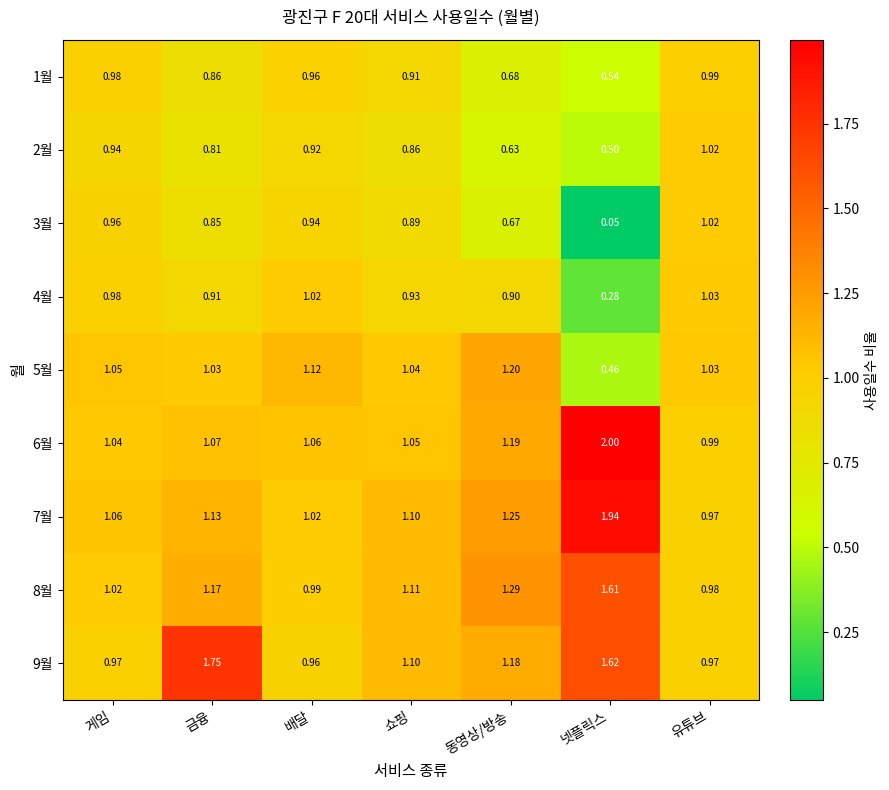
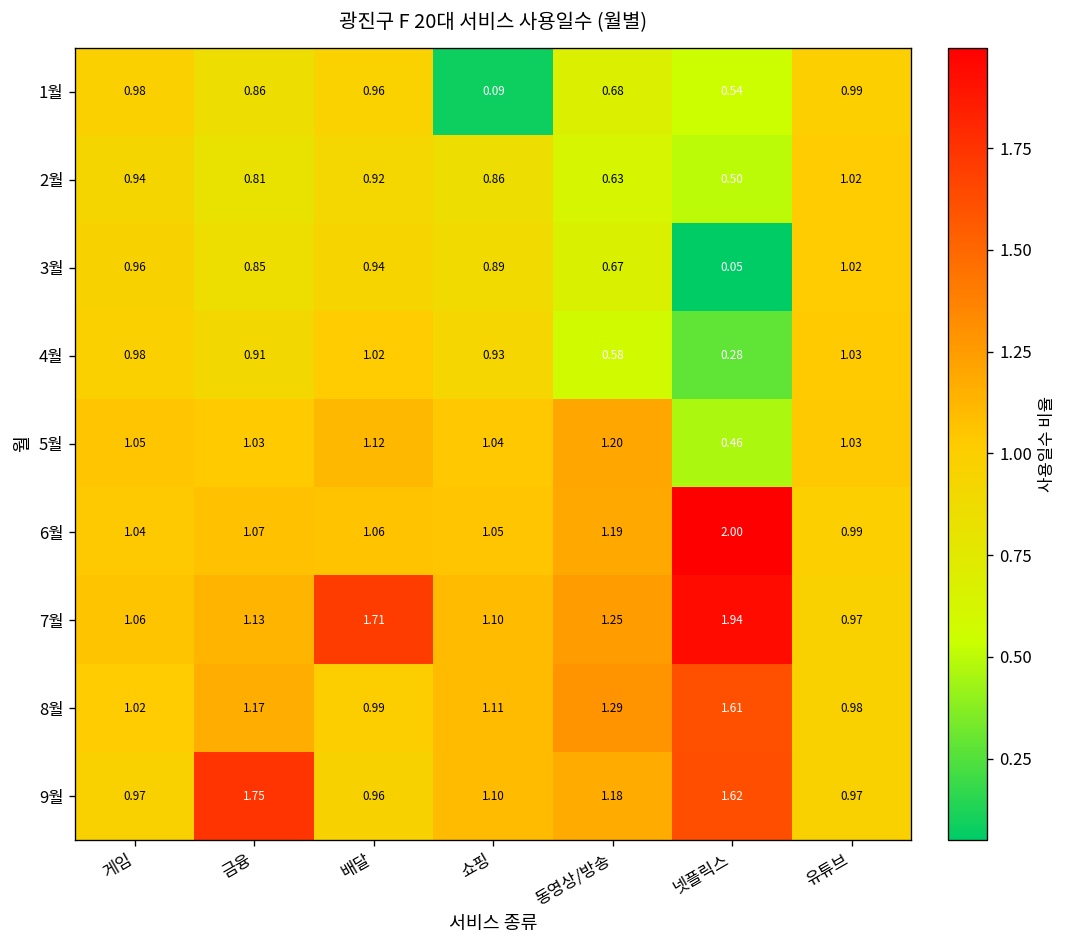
1월, 쇼핑: 0.91 -> 0.09
4월, 동영상/방송: 0.90 -> 0.58
7월, 배달: 1.02 -> 1.71
